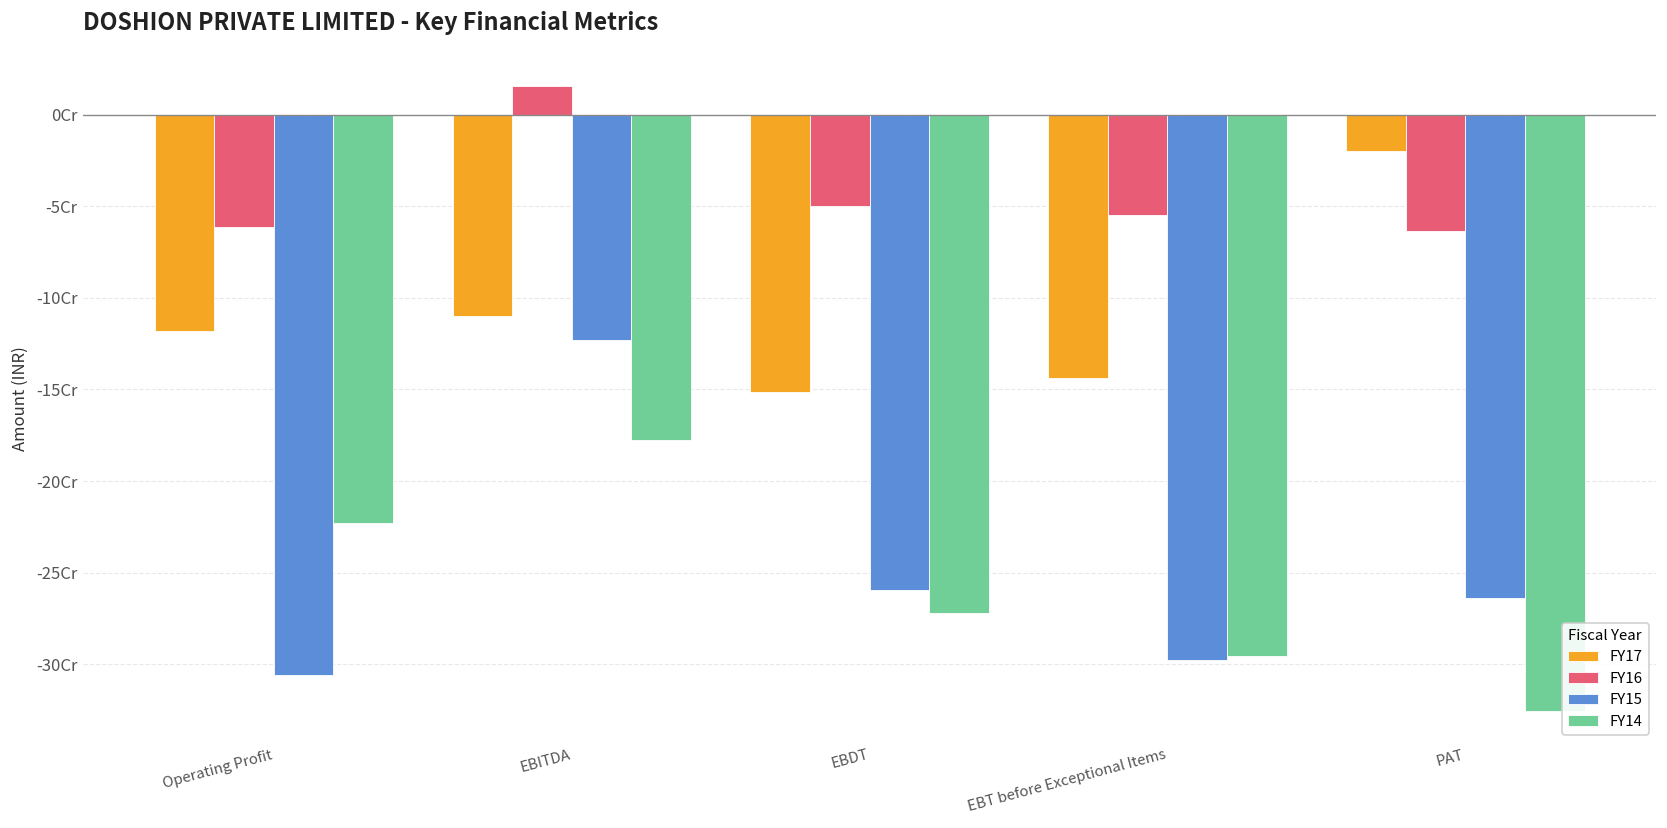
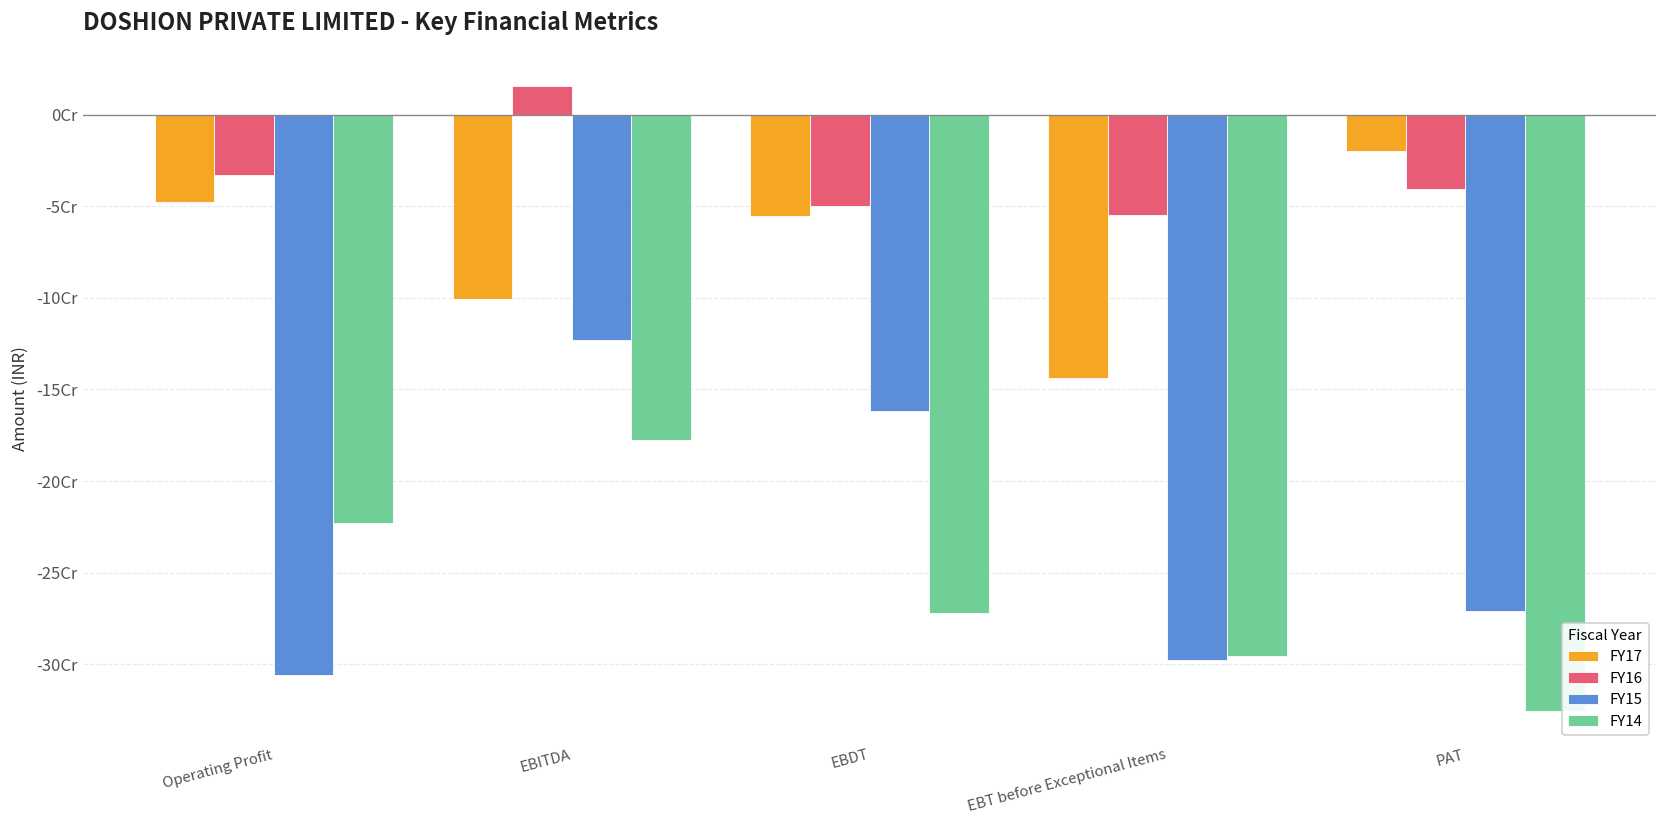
FY17, Operating Profit: -11.8Cr -> -4.8Cr
FY16, Operating Profit: -6.1Cr -> -3.3Cr
FY17, EBITDA: -11.0Cr -> -10.0Cr
FY17, EBDT: -15.1Cr -> -5.5Cr
FY15, EBDT: -26.0Cr -> -16.2Cr
FY16, PAT: -6.3Cr -> -4.1Cr
FY15, PAT: -26.4Cr -> -27.1Cr
